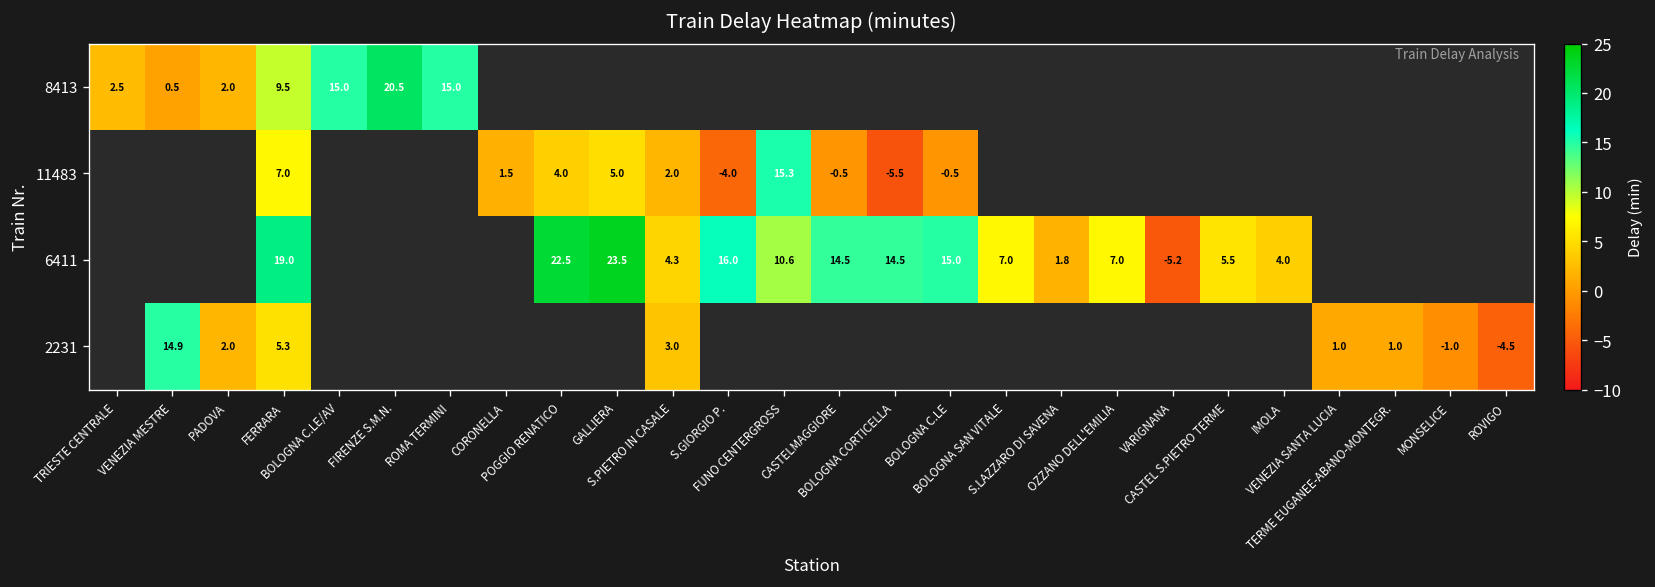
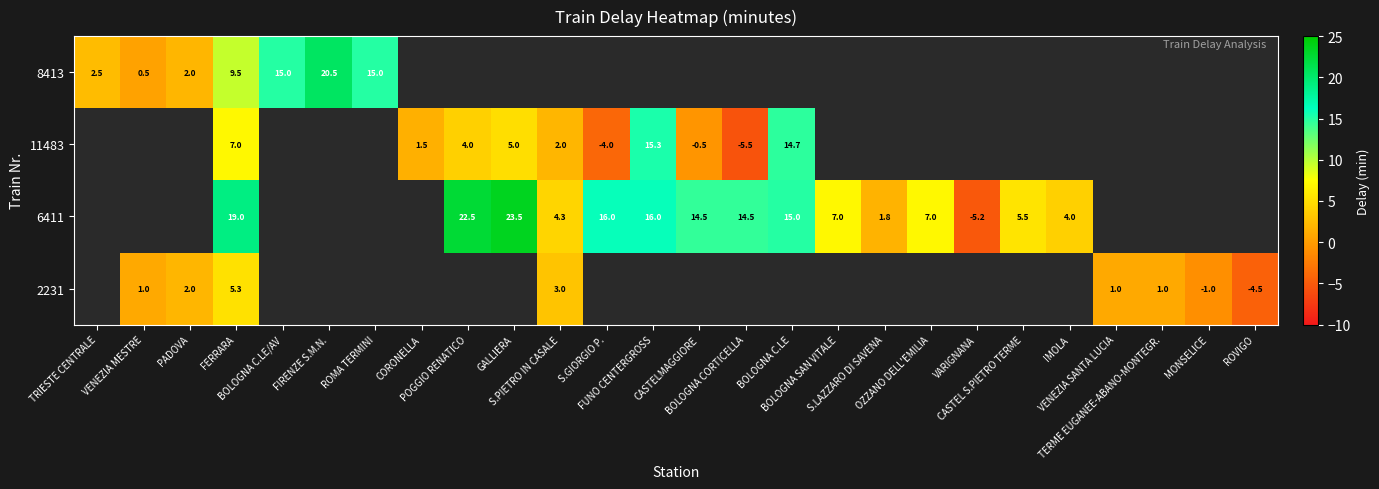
11483, BOLOGNA C.LE: -0.5 -> 14.7
6411, FUNO CENTERGROSS: 10.6 -> 16.0
2231, VENEZIA MESTRE: 14.9 -> 1.0
